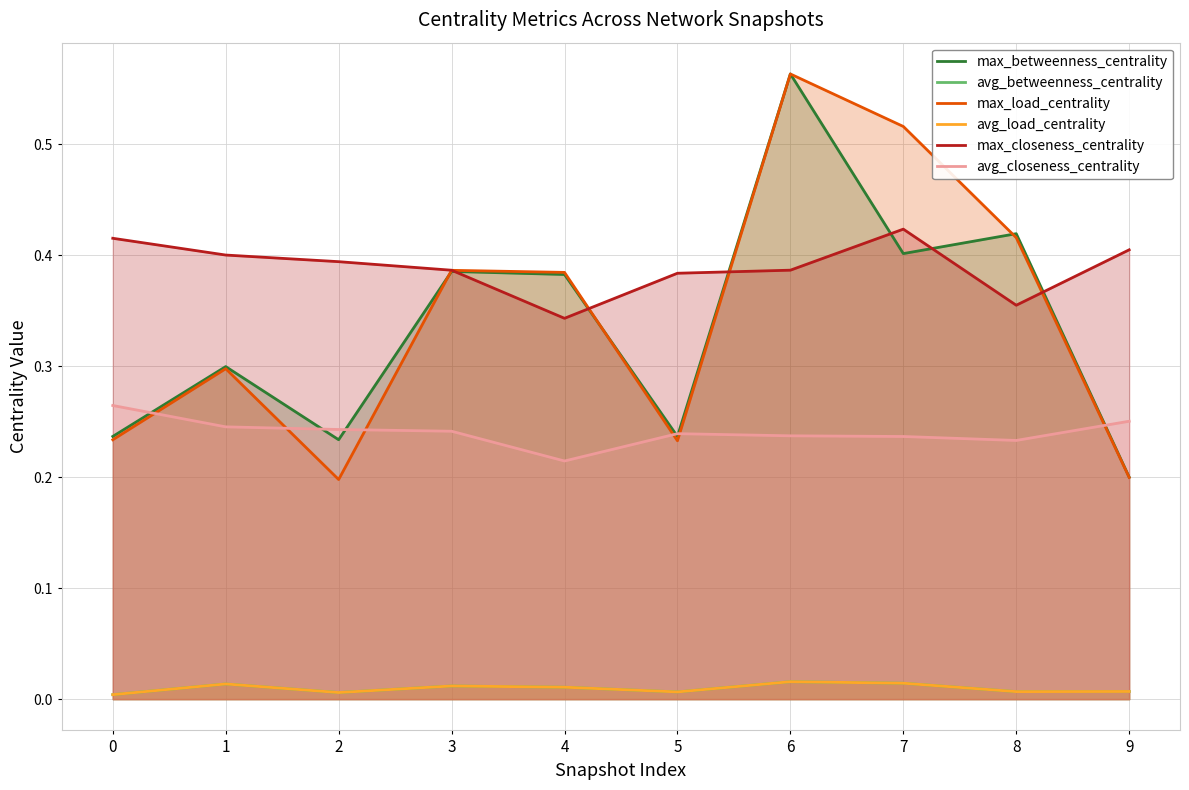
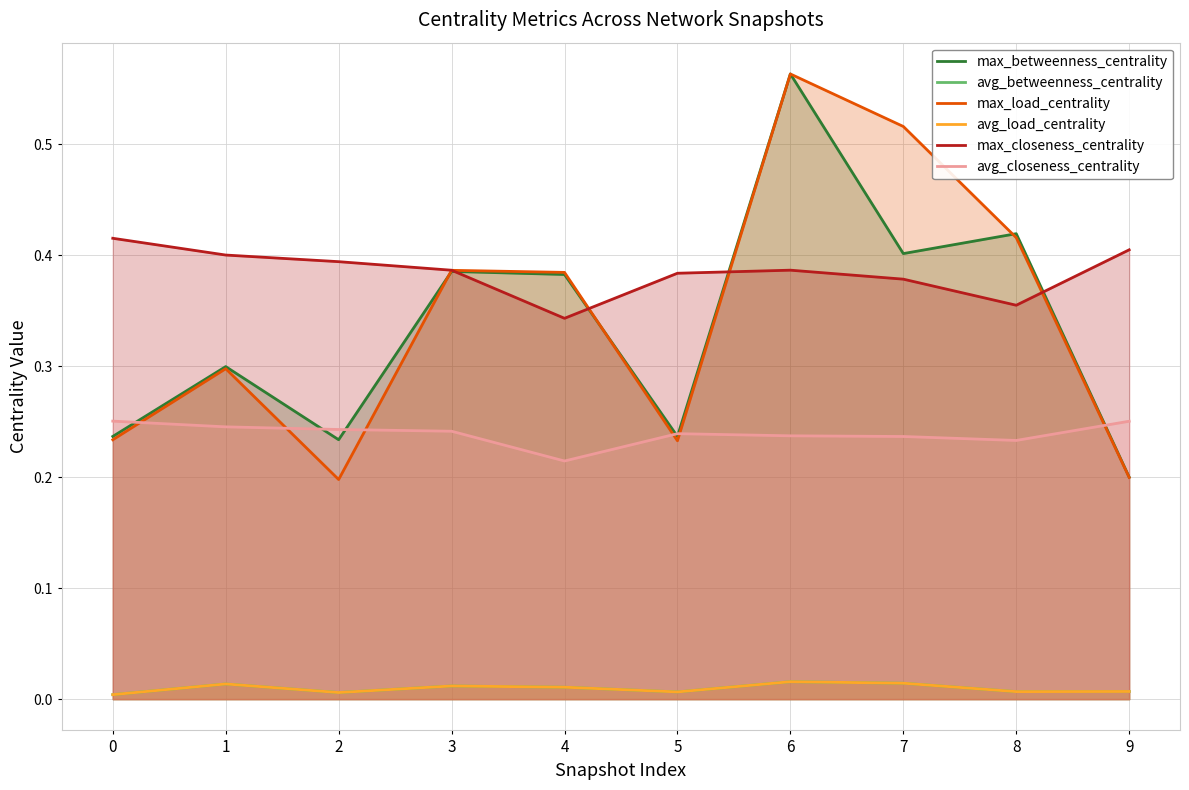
avg_closeness_centrality, 0: 0.265 -> 0.251
max_closeness_centrality, 7: 0.424 -> 0.379
